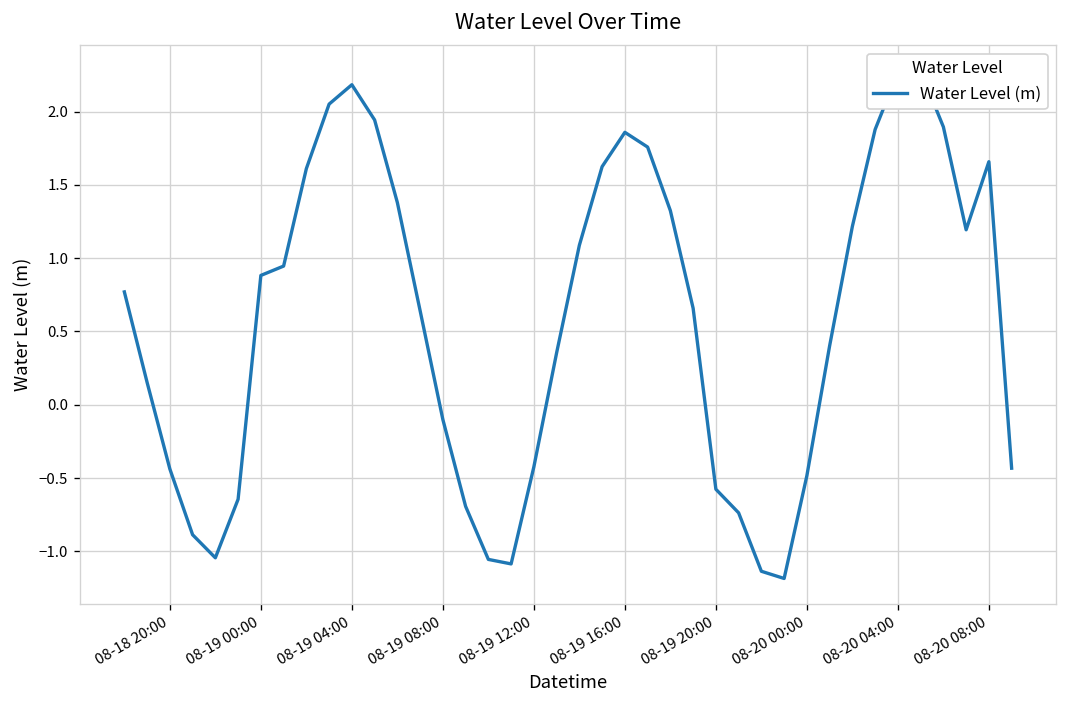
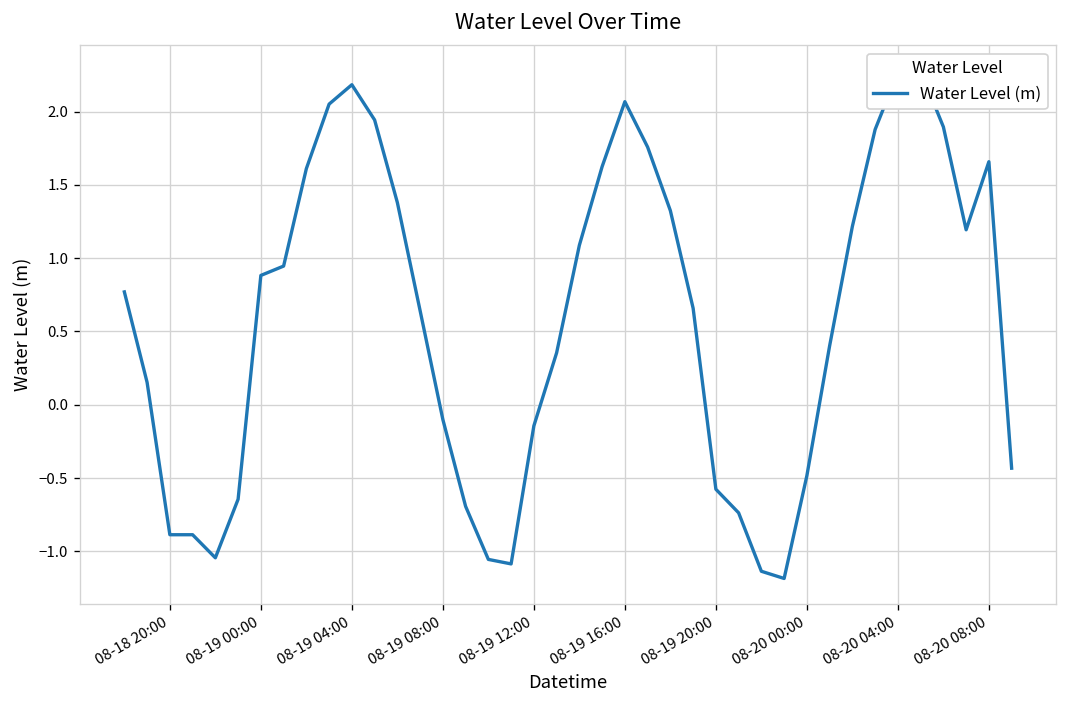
08-18 20:00: -0.44 -> -0.89
08-19 12:00: -0.42 -> -0.14
08-19 16:00: 1.86 -> 2.07
